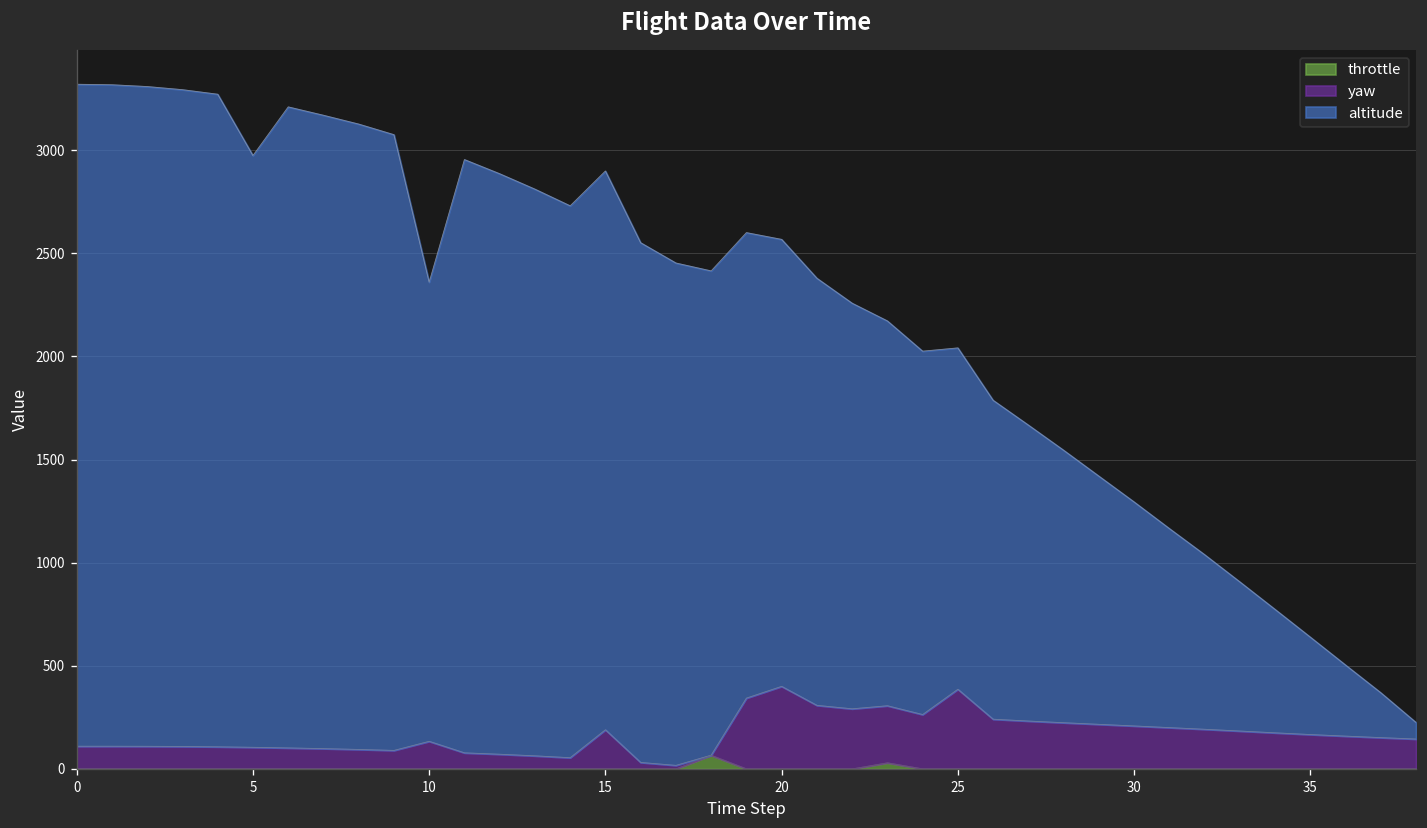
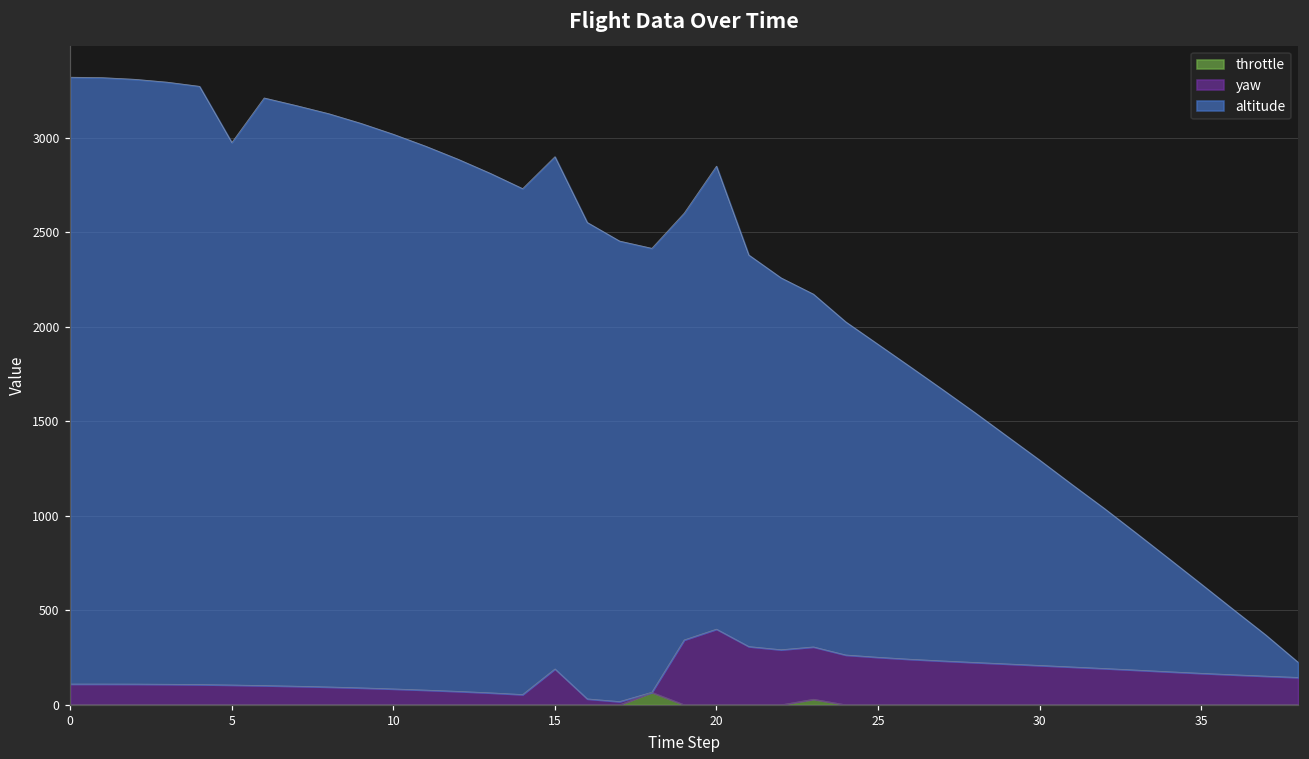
yaw, 10: 130 -> 80
altitude, 10: 2230 -> 2930
altitude, 20: 2170 -> 2450
yaw, 25: 390 -> 250
